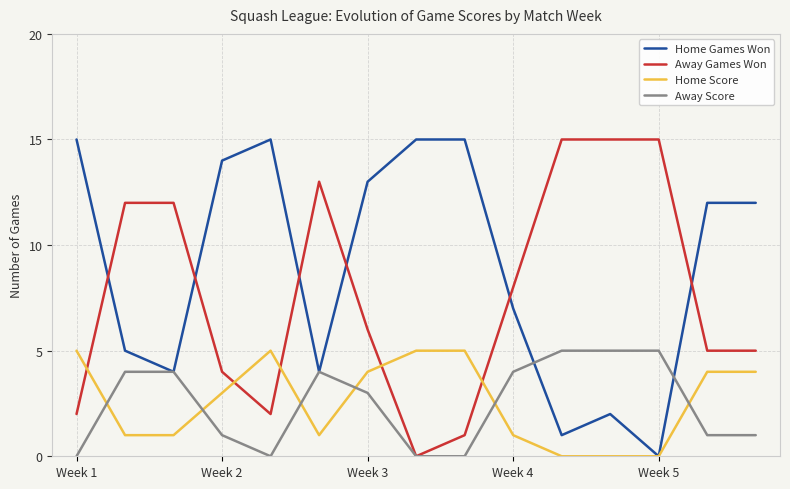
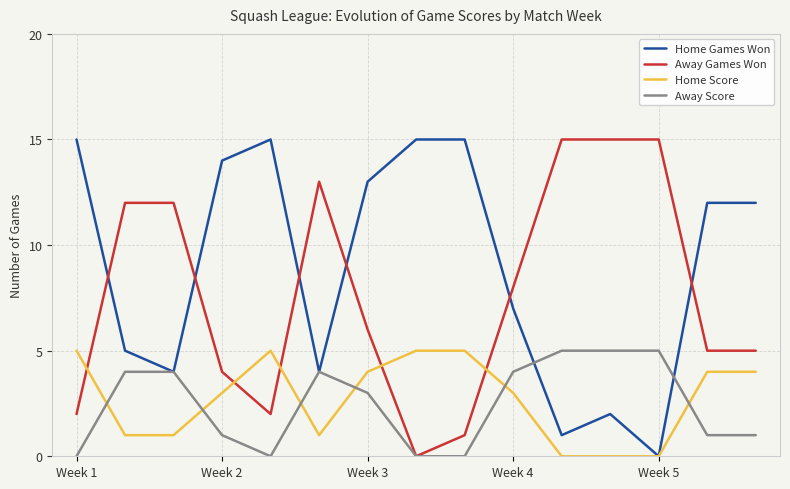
Home Score, Week 4: 1 -> 3
